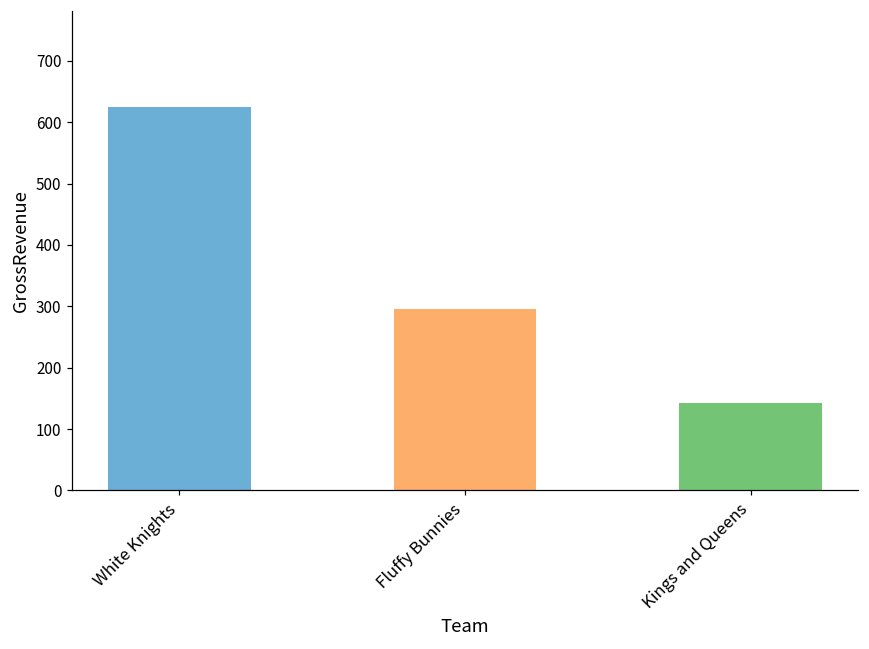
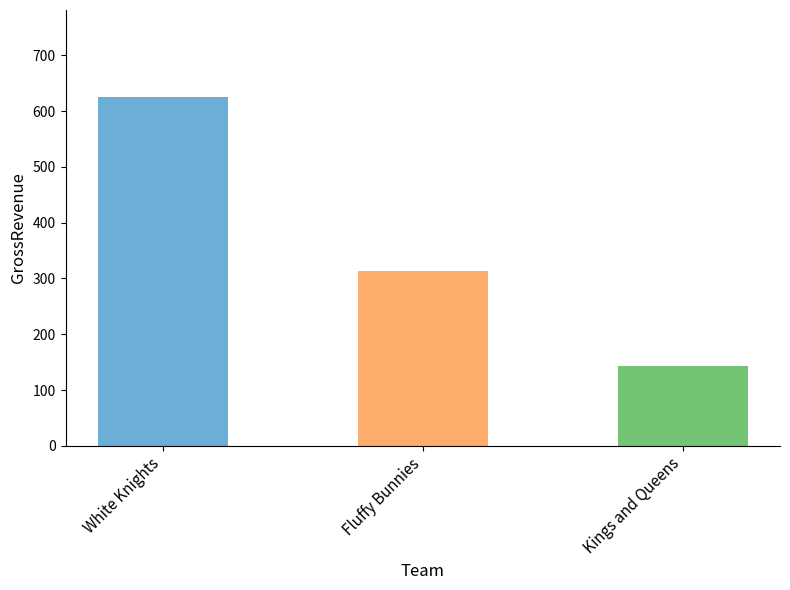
Fluffy Bunnies: 300 -> 310
